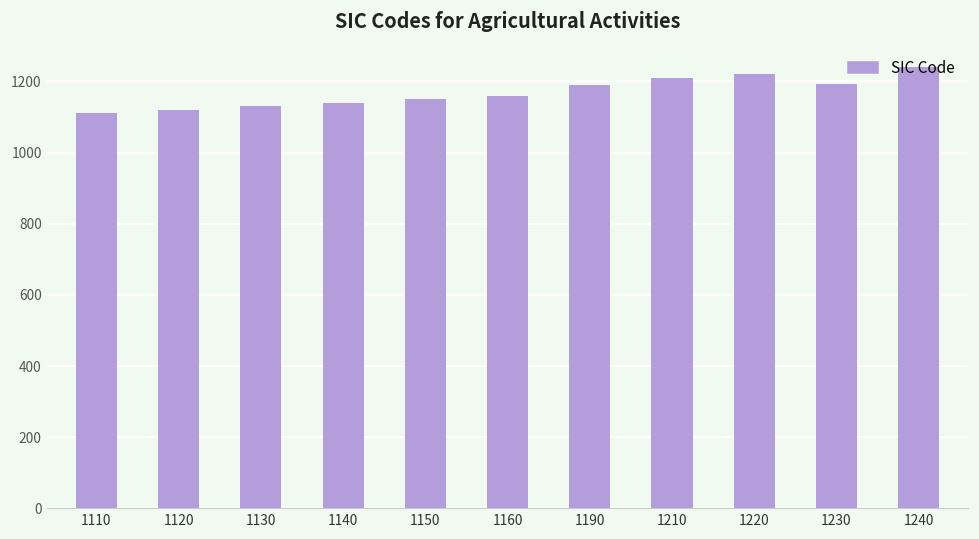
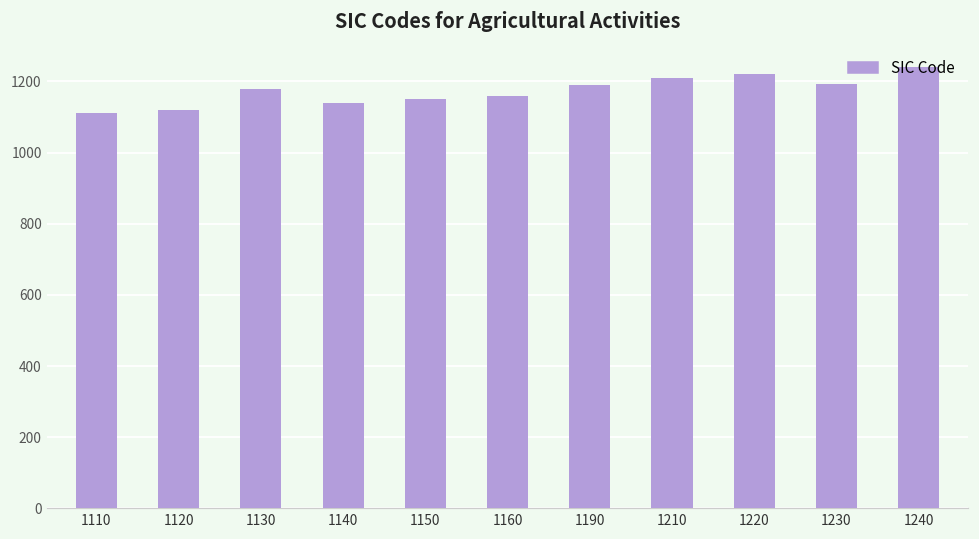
1130: 1130 -> 1180
